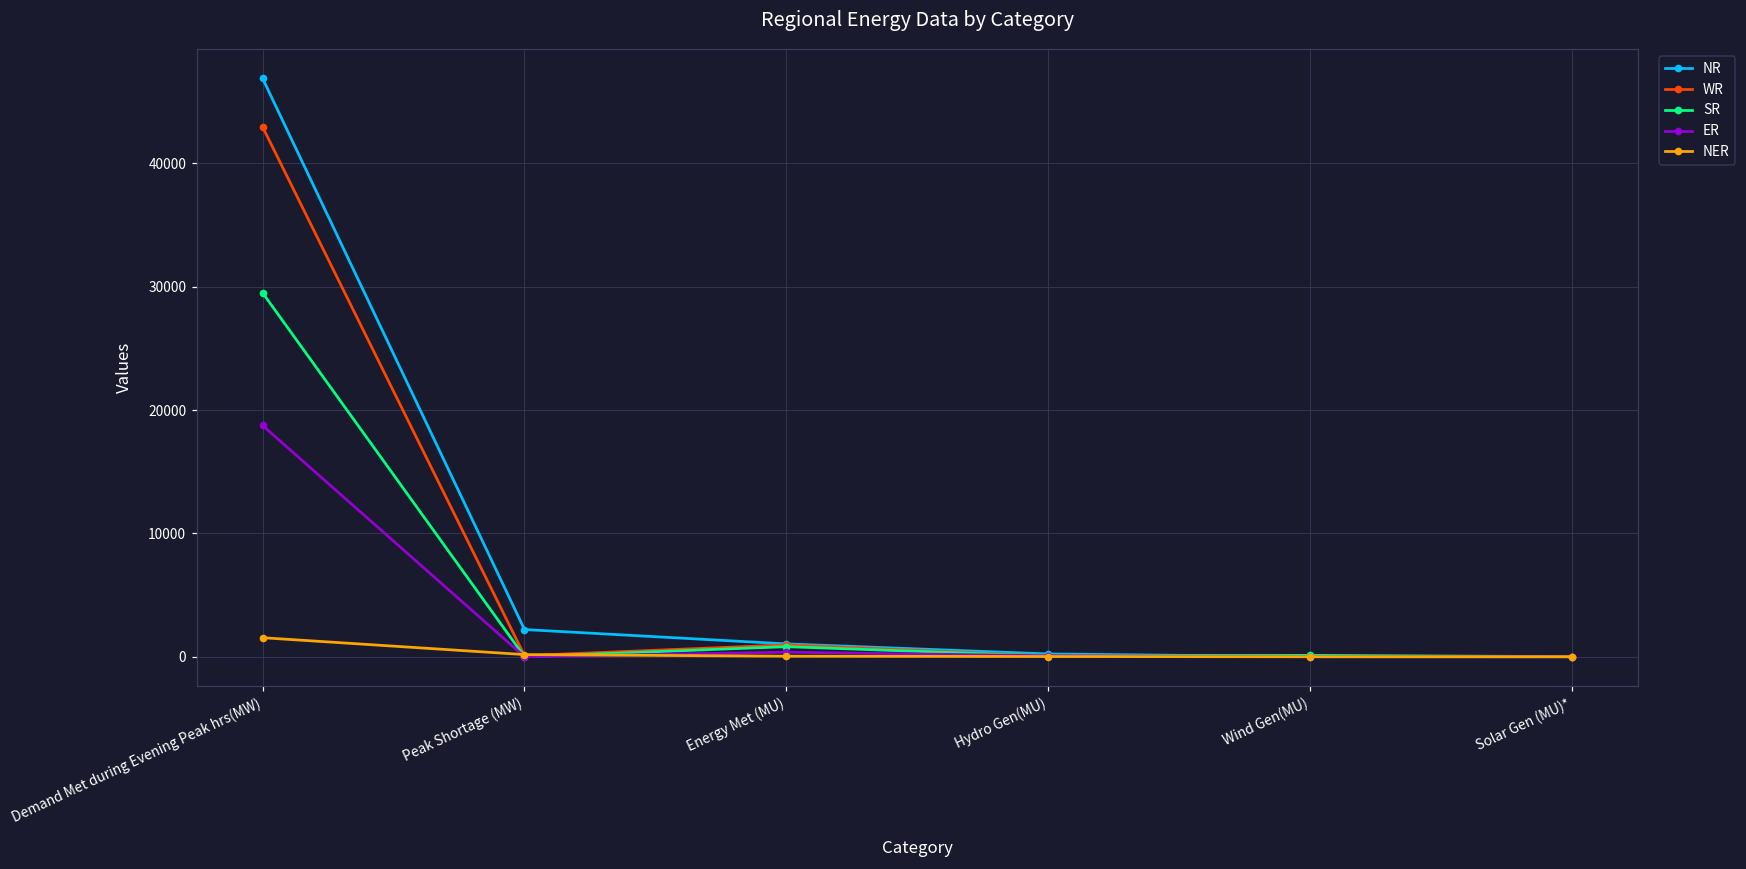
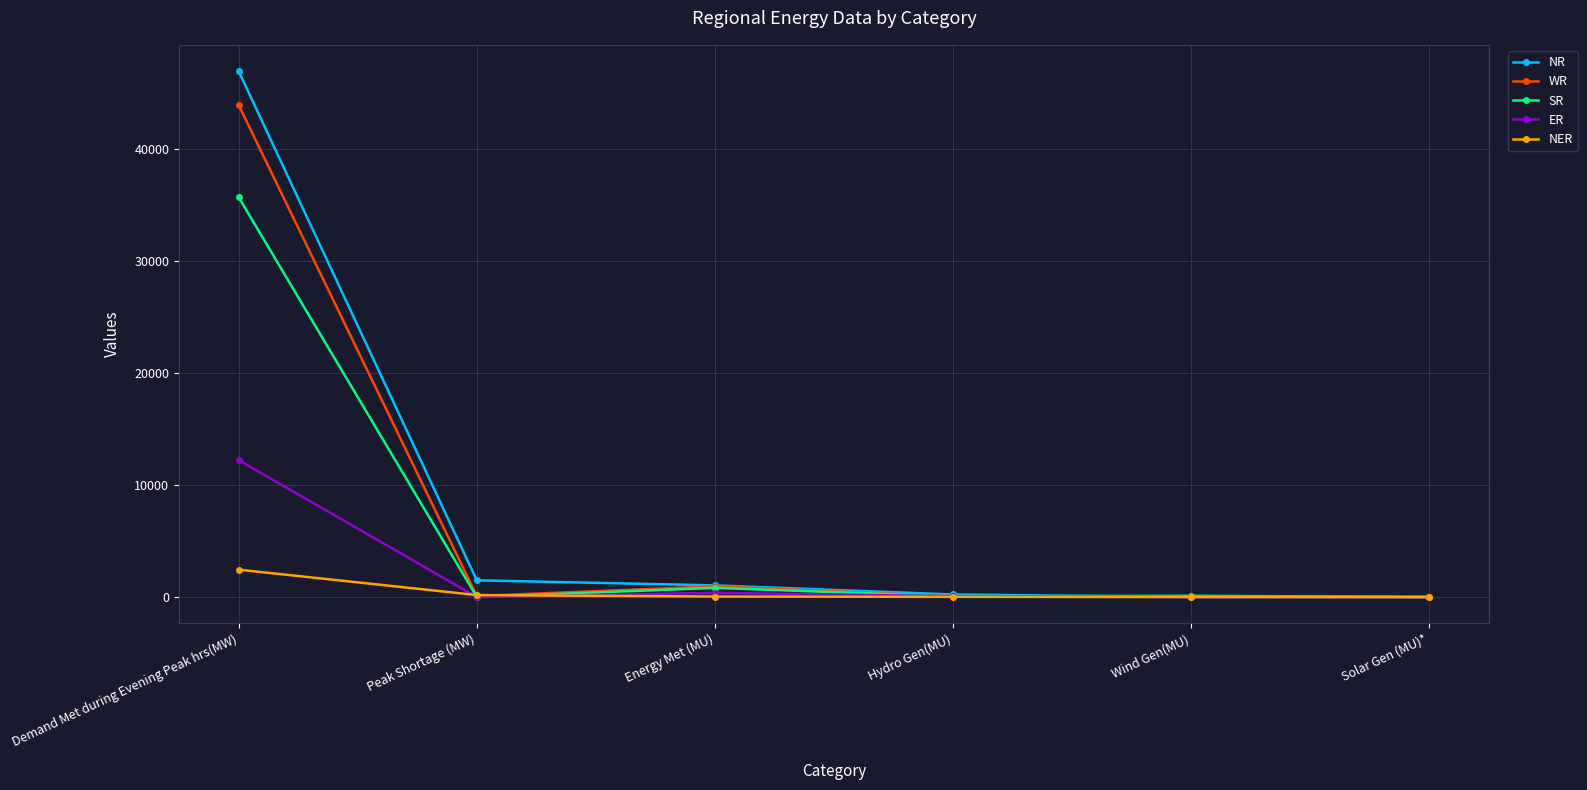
WR, Demand Met during Evening Peak hrs(MW): 43000 -> 43900
SR, Demand Met during Evening Peak hrs(MW): 29500 -> 35700
ER, Demand Met during Evening Peak hrs(MW): 18800 -> 12200
NER, Demand Met during Evening Peak hrs(MW): 1500 -> 2400
NR, Peak Shortage (MW): 2200 -> 1500
